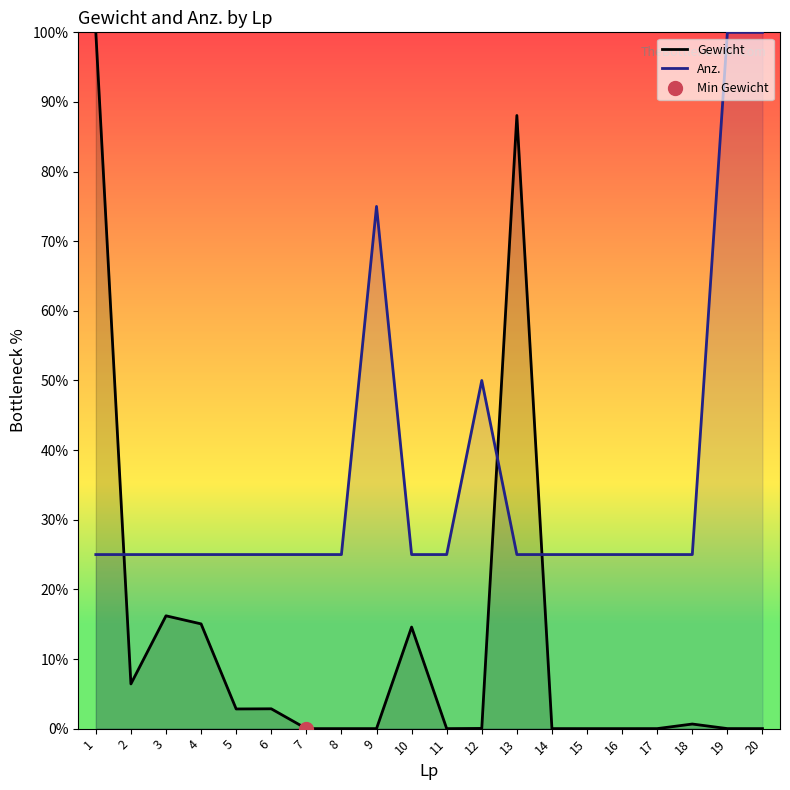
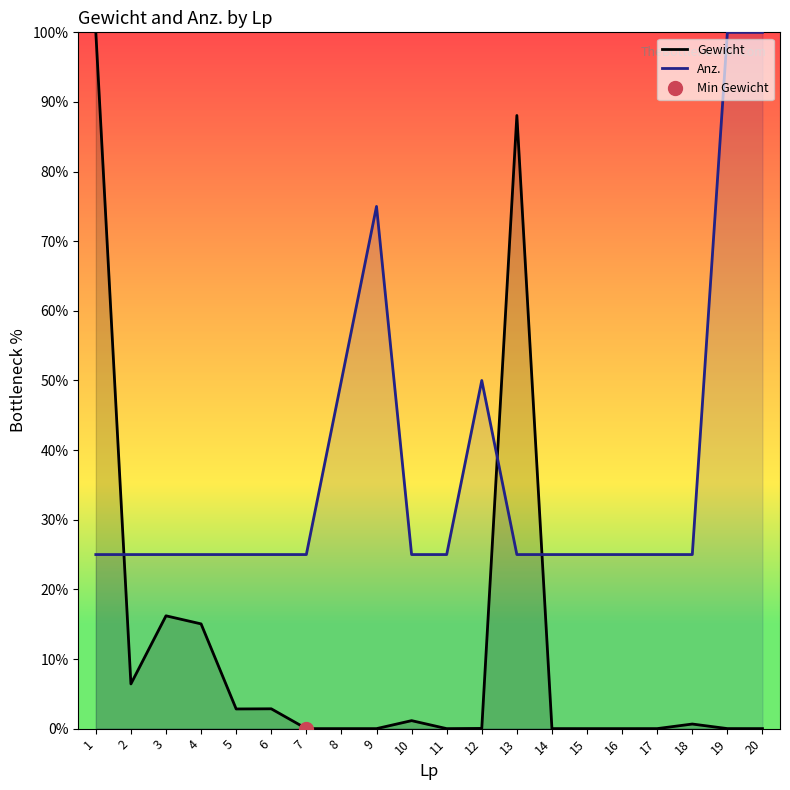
Anz., 8: 25% -> 50%
Gewicht, 10: 15% -> 1%
